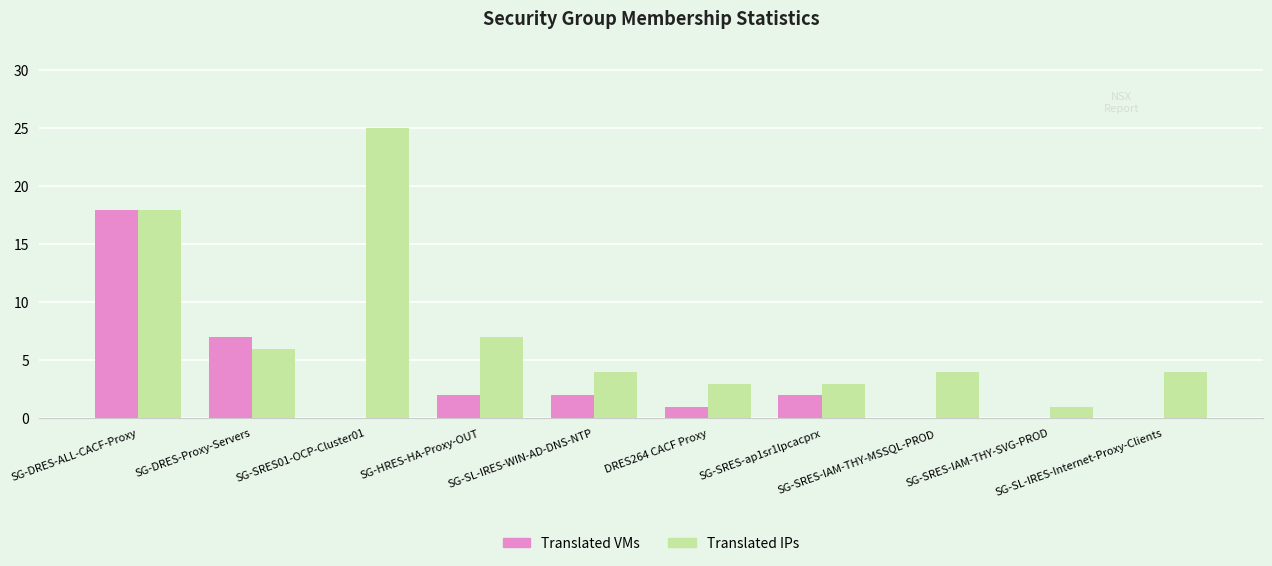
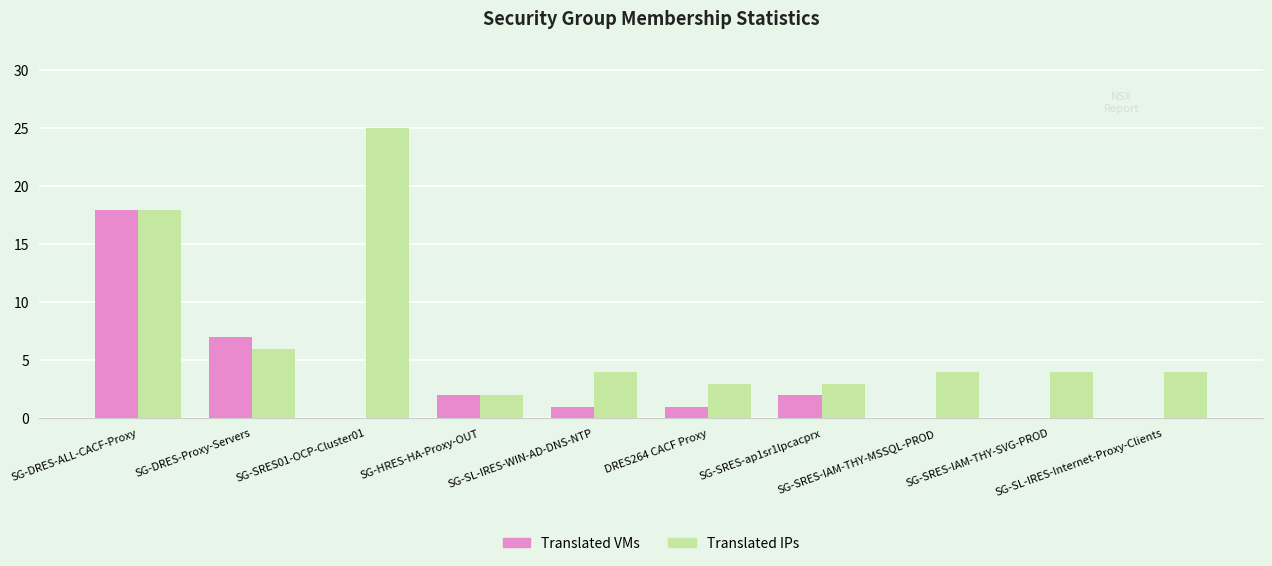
Translated IPs, SG-HRES-HA-Proxy-OUT: 7 -> 2
Translated VMs, SG-SL-IRES-WIN-AD-DNS-NTP: 2 -> 1
Translated IPs, SG-SRES-IAM-THY-SVG-PROD: 1 -> 4
